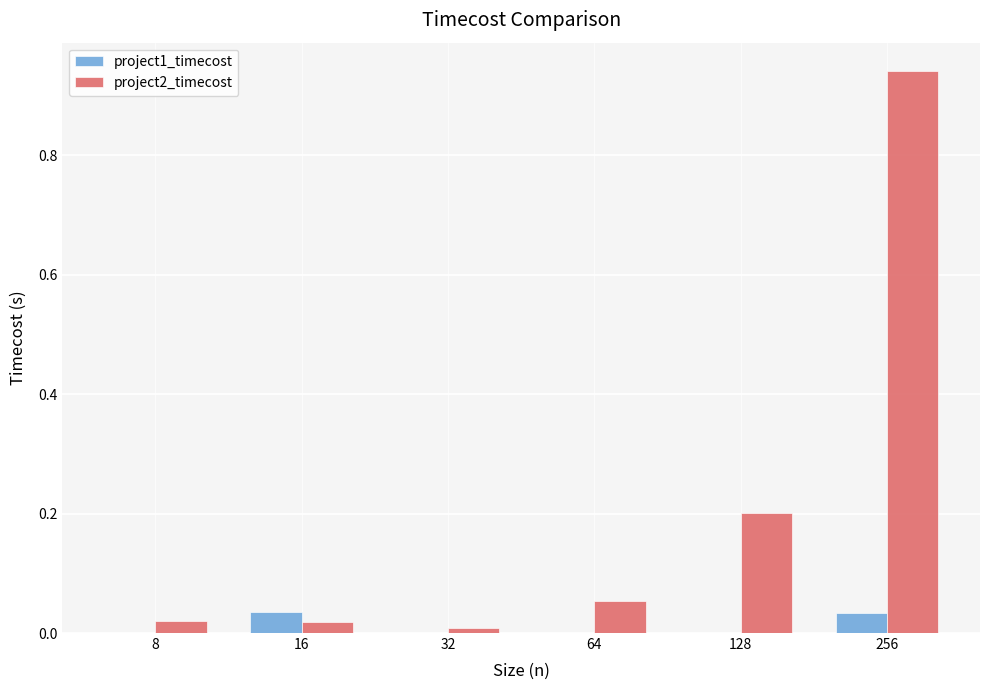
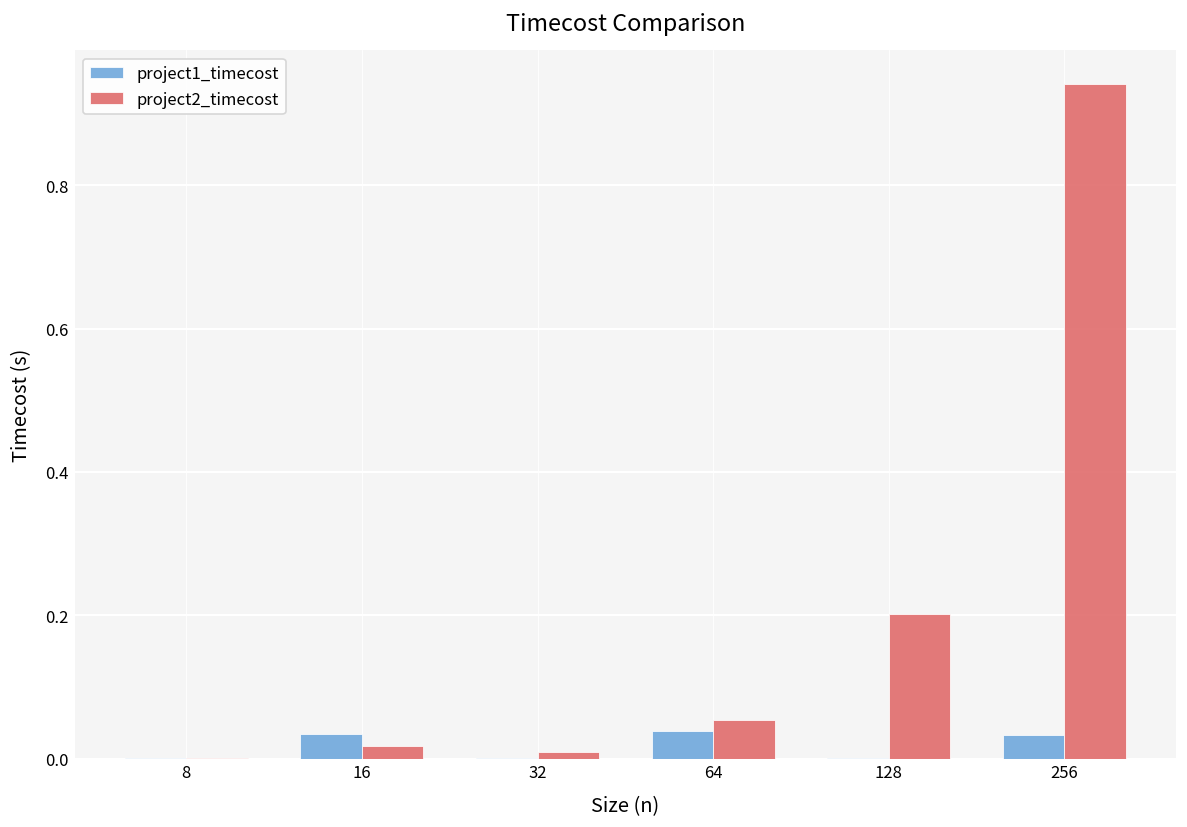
project2_timecost, 8: 0.02 -> 0.00
project1_timecost, 64: 0.00 -> 0.04
